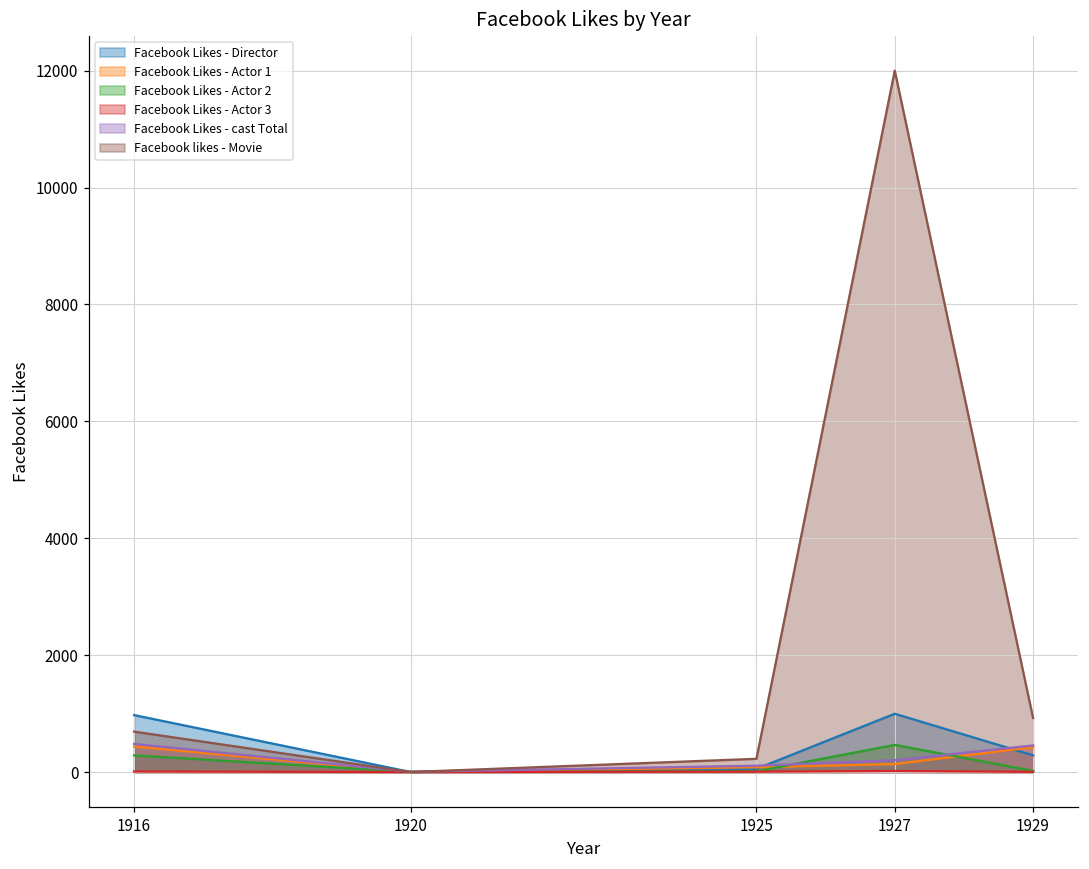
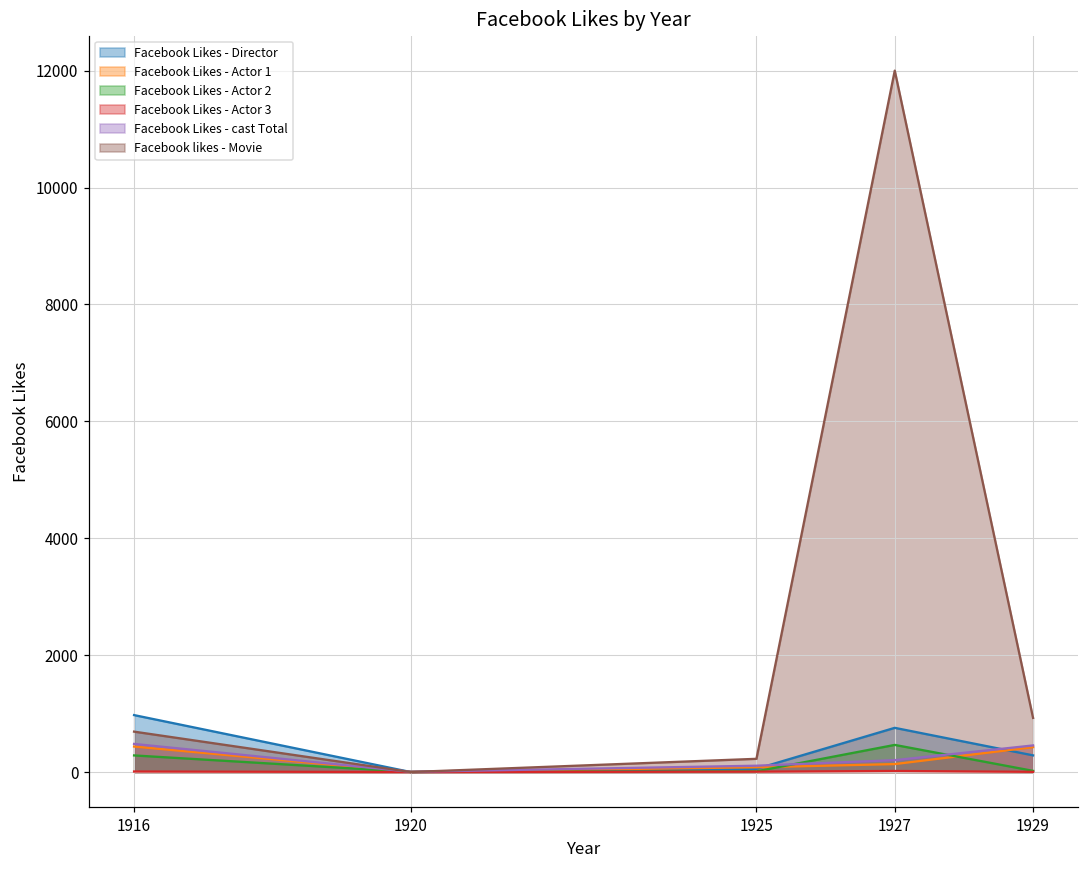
Facebook Likes - Director, 1927: 1000 -> 800
